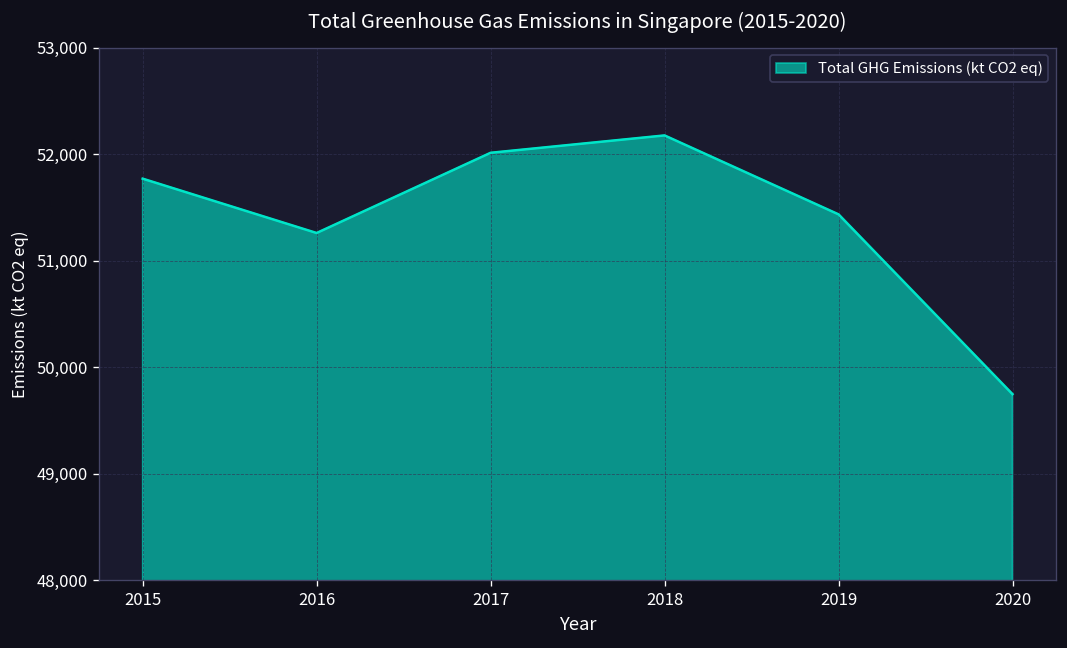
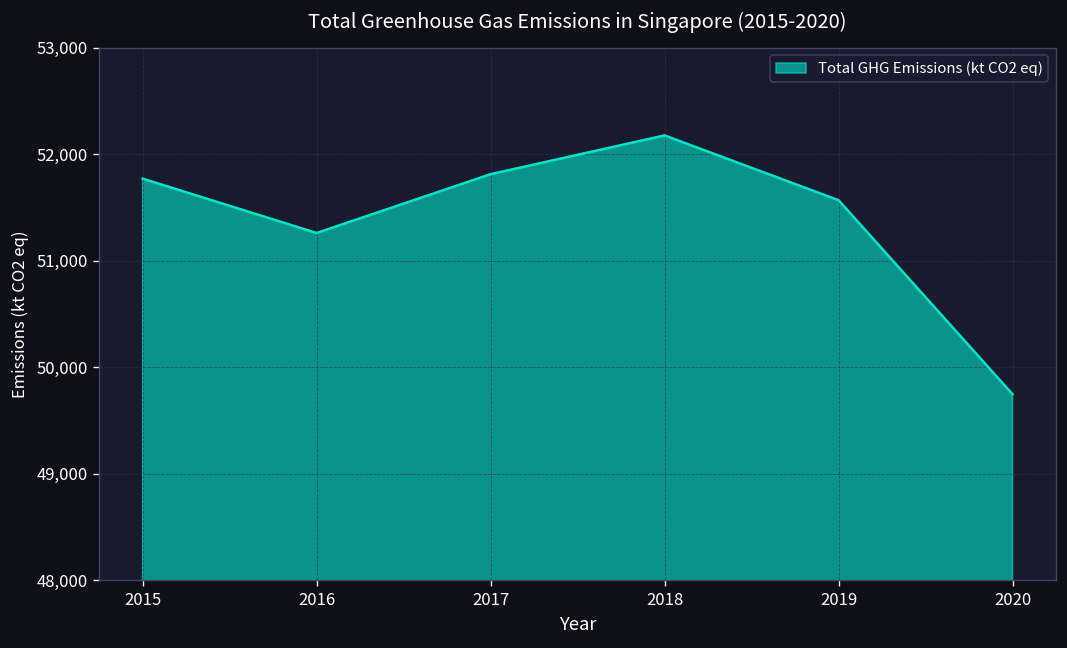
2017: 52,000 -> 51,800
2019: 51,400 -> 51,600
